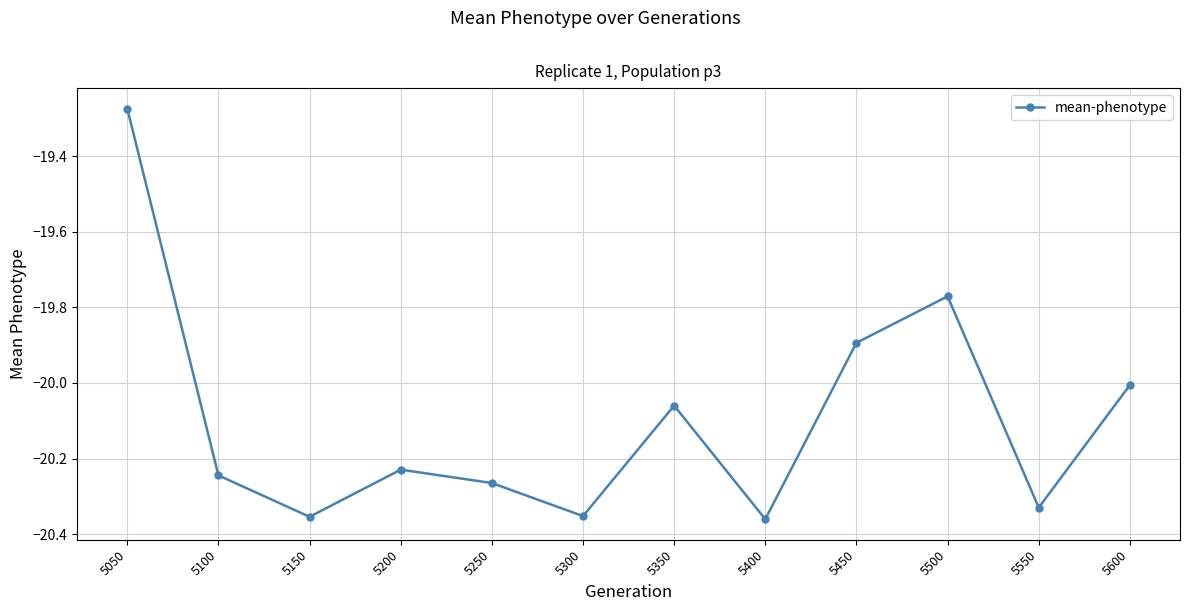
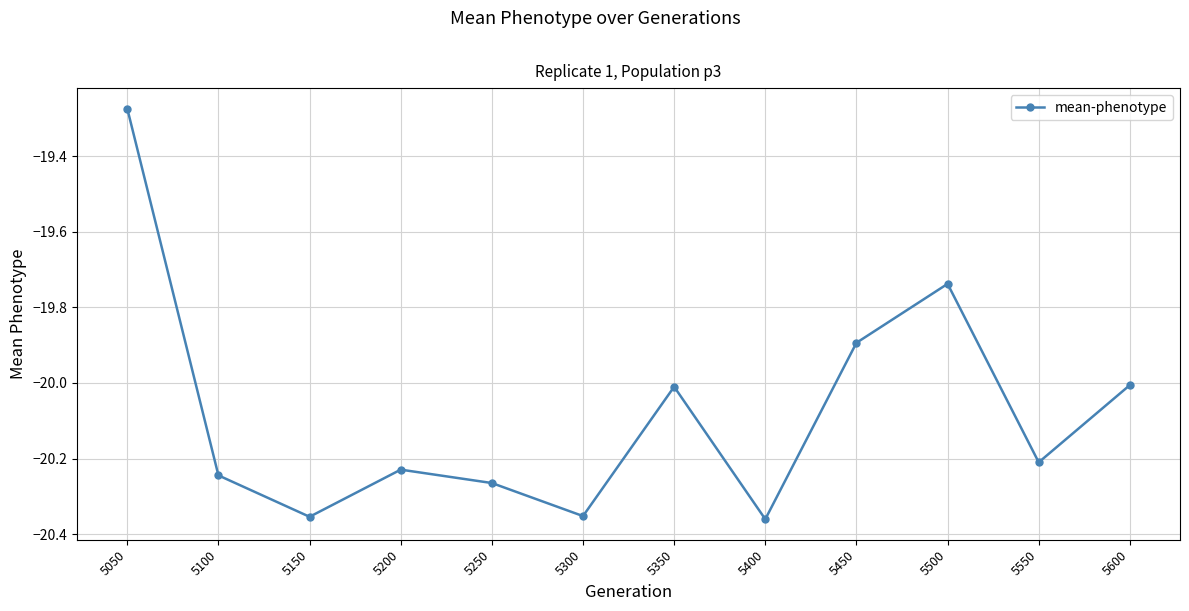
5350: -20.06 -> -20.01
5500: -19.77 -> -19.74
5550: -20.33 -> -20.21
